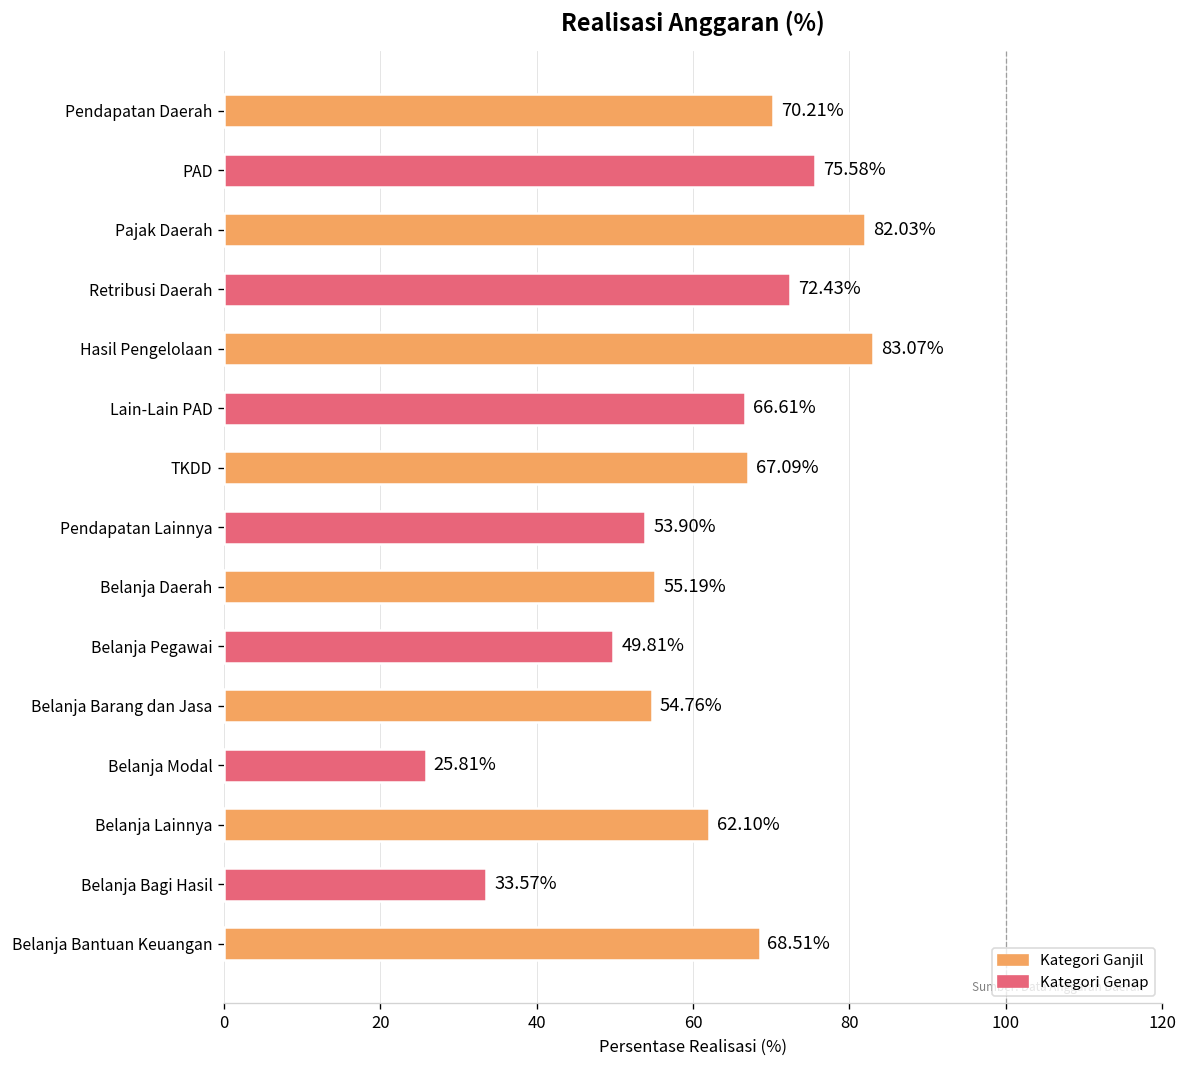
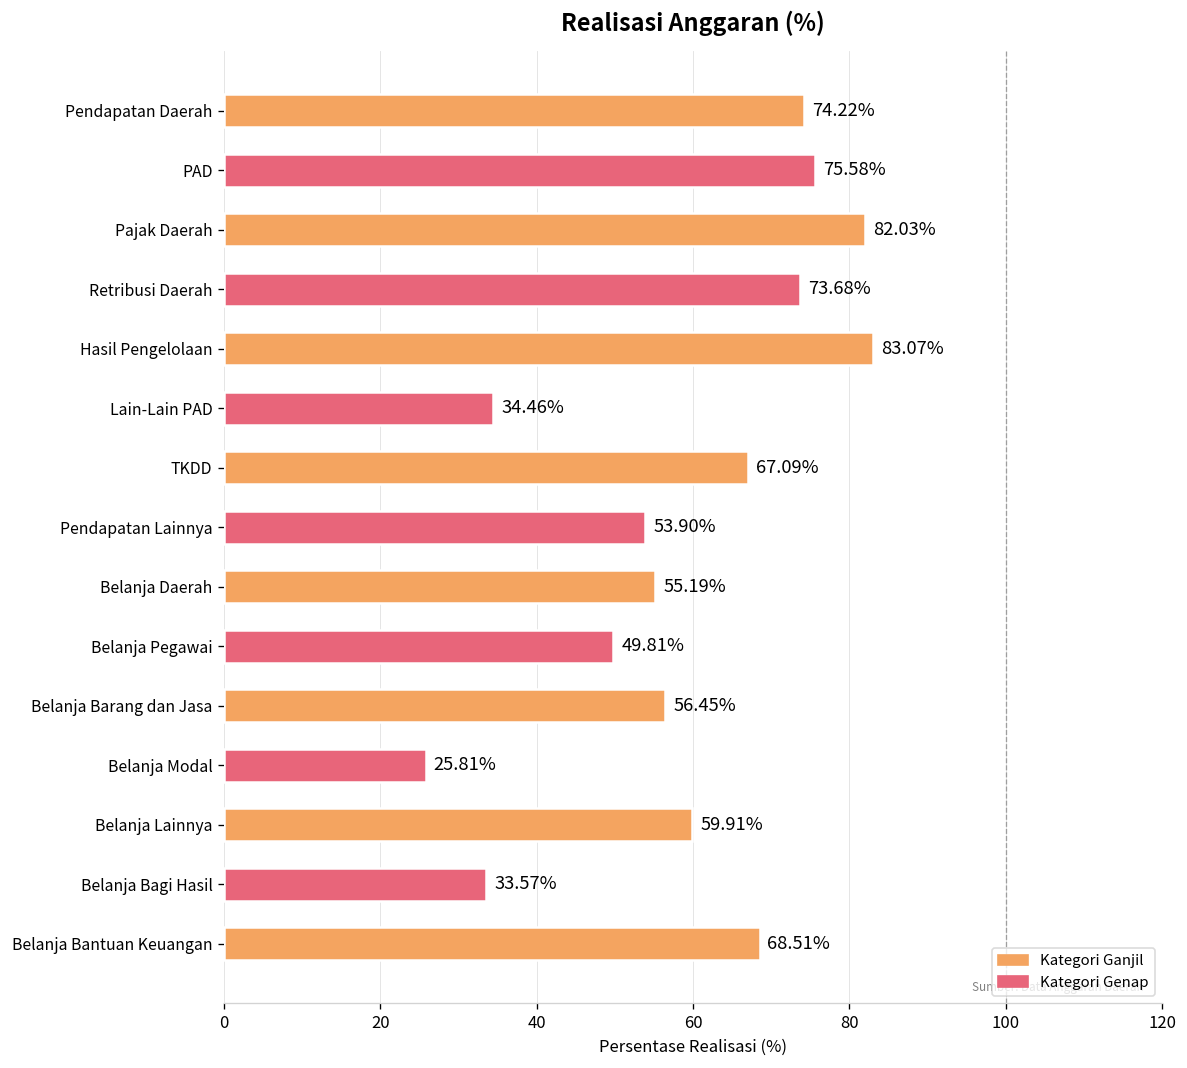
Pendapatan Daerah: 70.21% -> 74.22%
Retribusi Daerah: 72.43% -> 73.68%
Lain-Lain PAD: 66.61% -> 34.46%
Belanja Barang dan Jasa: 54.76% -> 56.45%
Belanja Lainnya: 62.10% -> 59.91%
